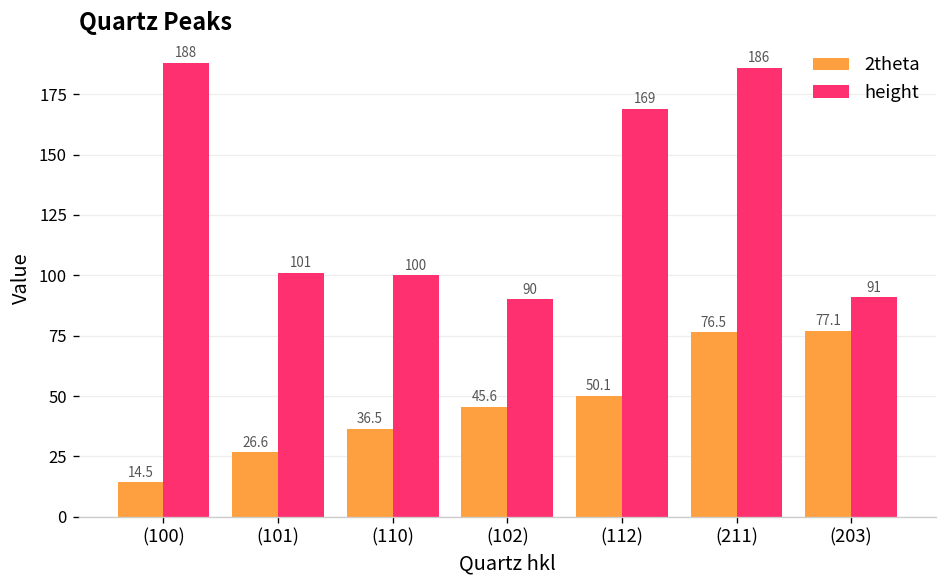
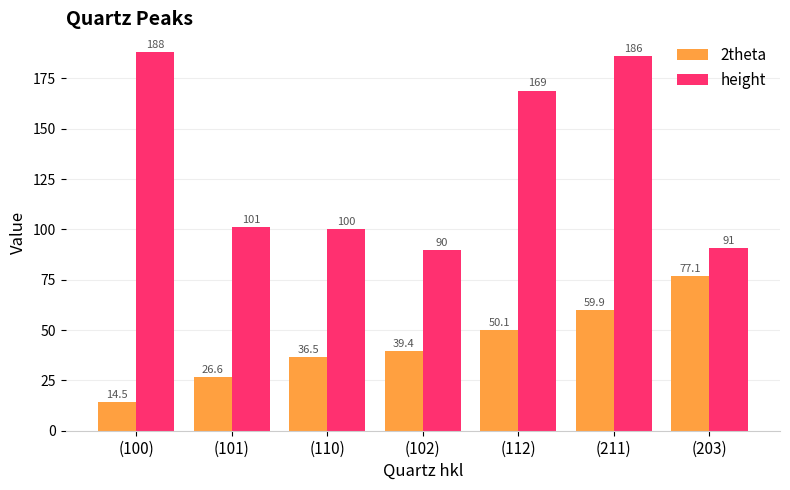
2theta, (102): 45.6 -> 39.4
2theta, (211): 76.5 -> 59.9
